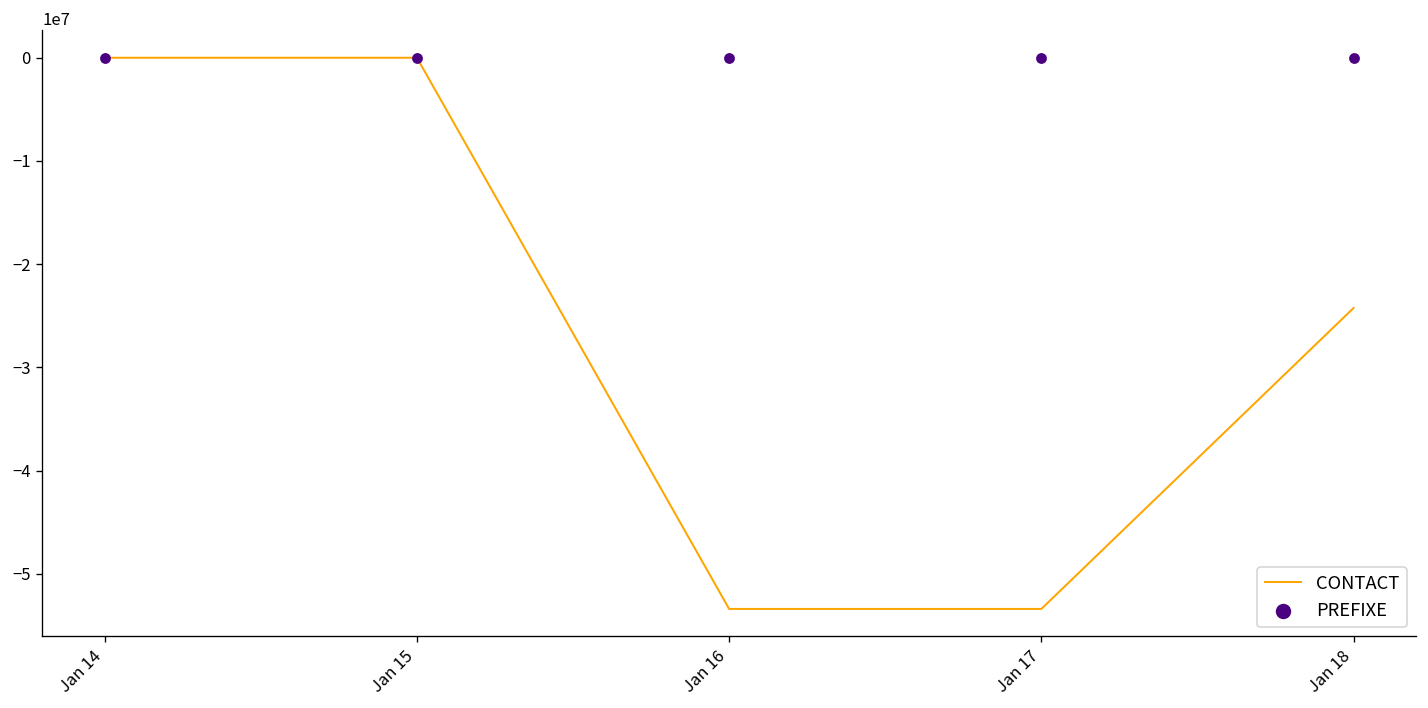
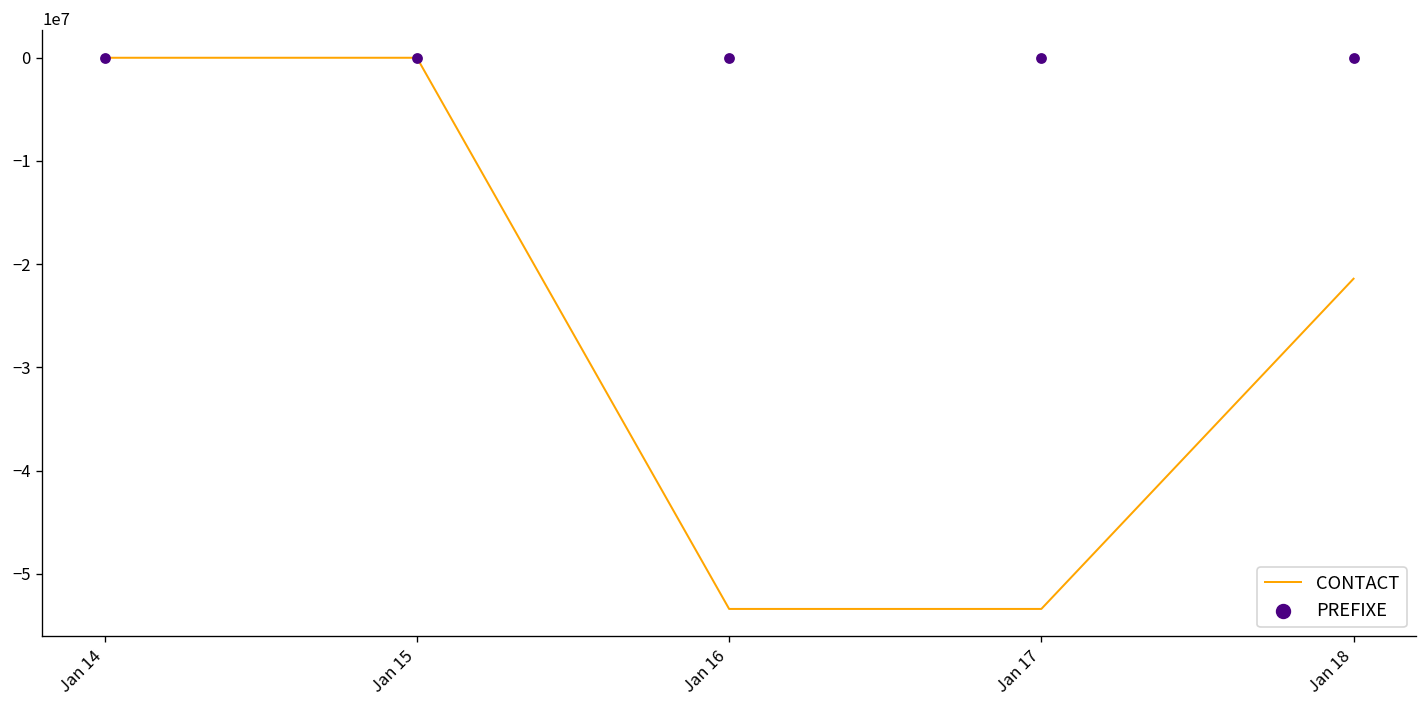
CONTACT, Jan 18: -24000000 -> -21000000
